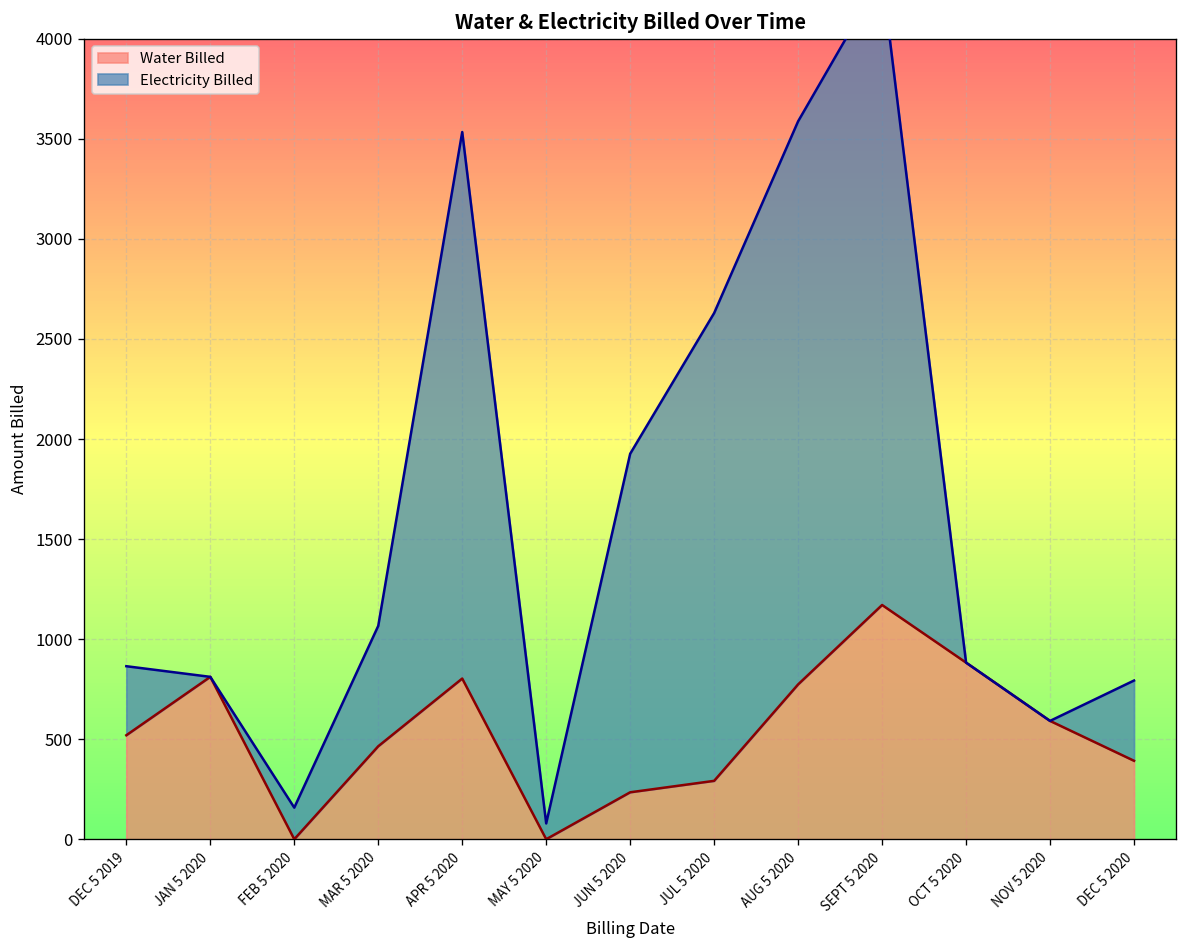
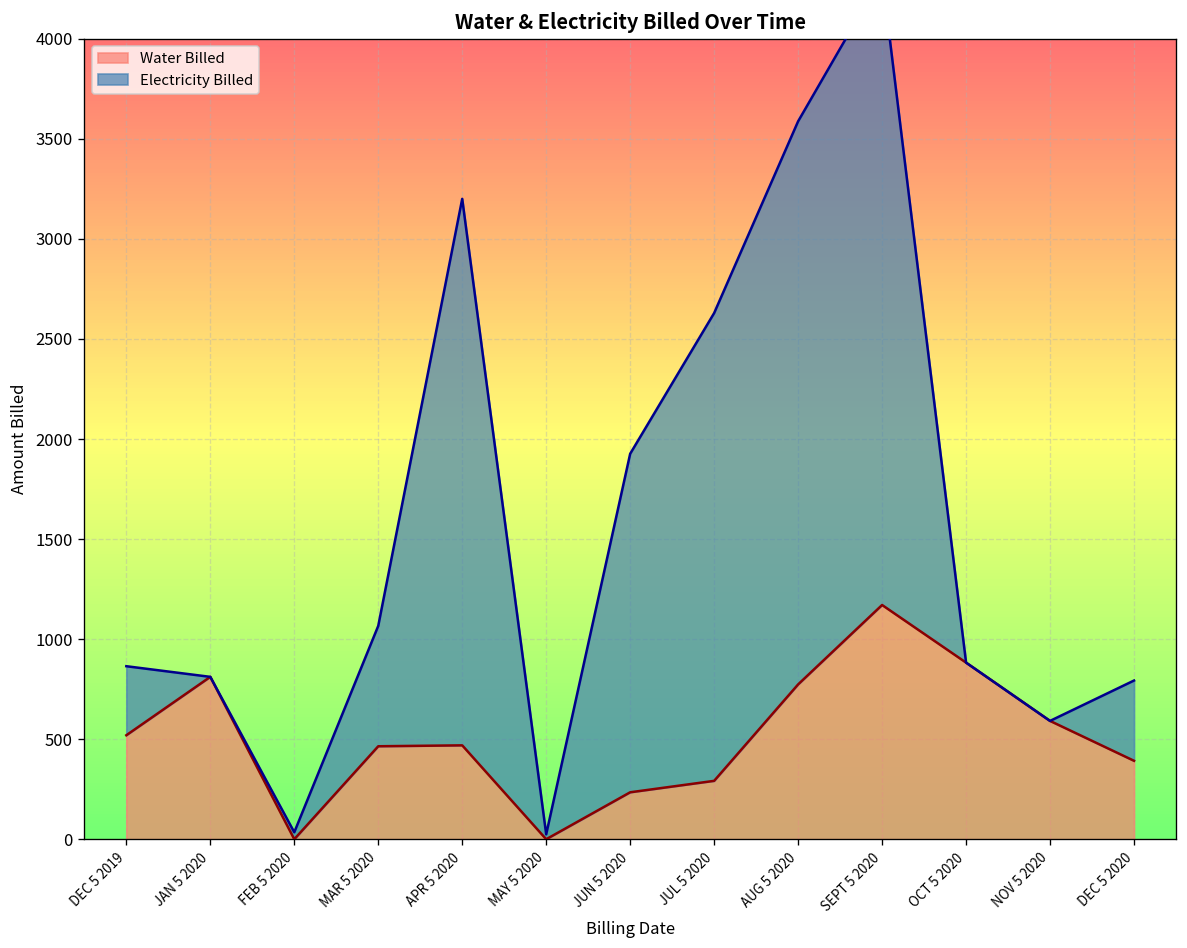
Electricity Billed, FEB 5 2020: 160 -> 30
Water Billed, APR 5 2020: 800 -> 470
Electricity Billed, MAY 5 2020: 80 -> 20
